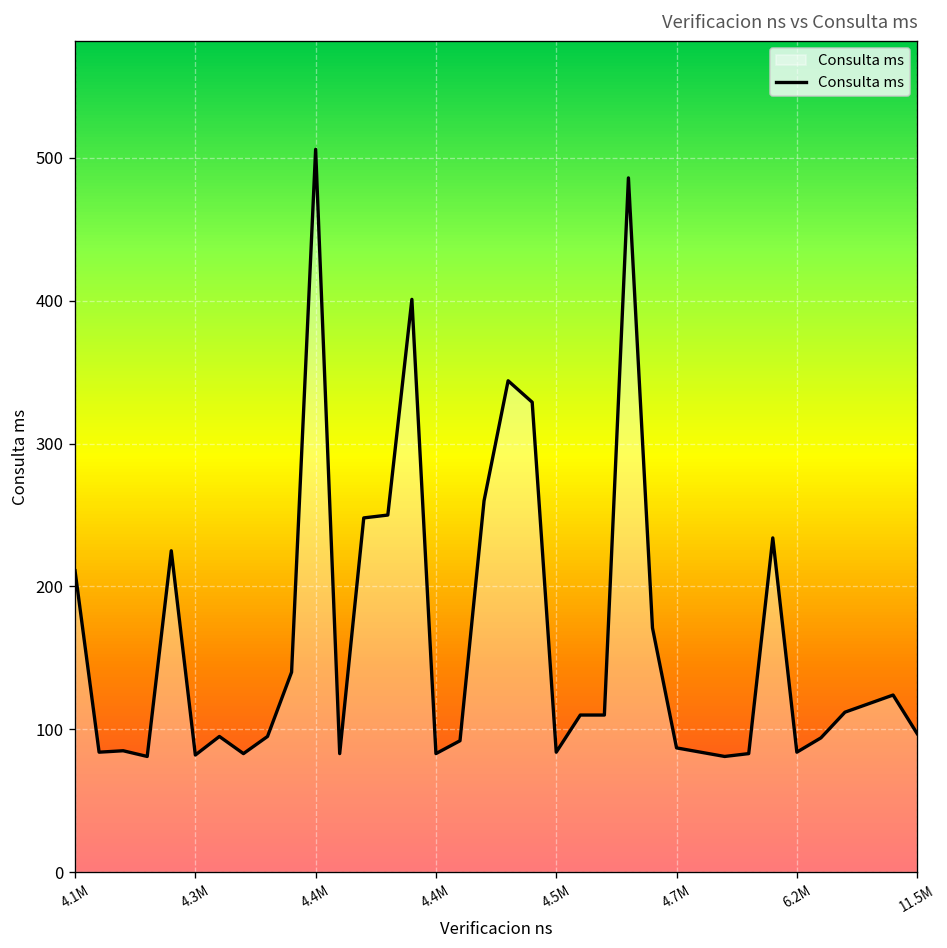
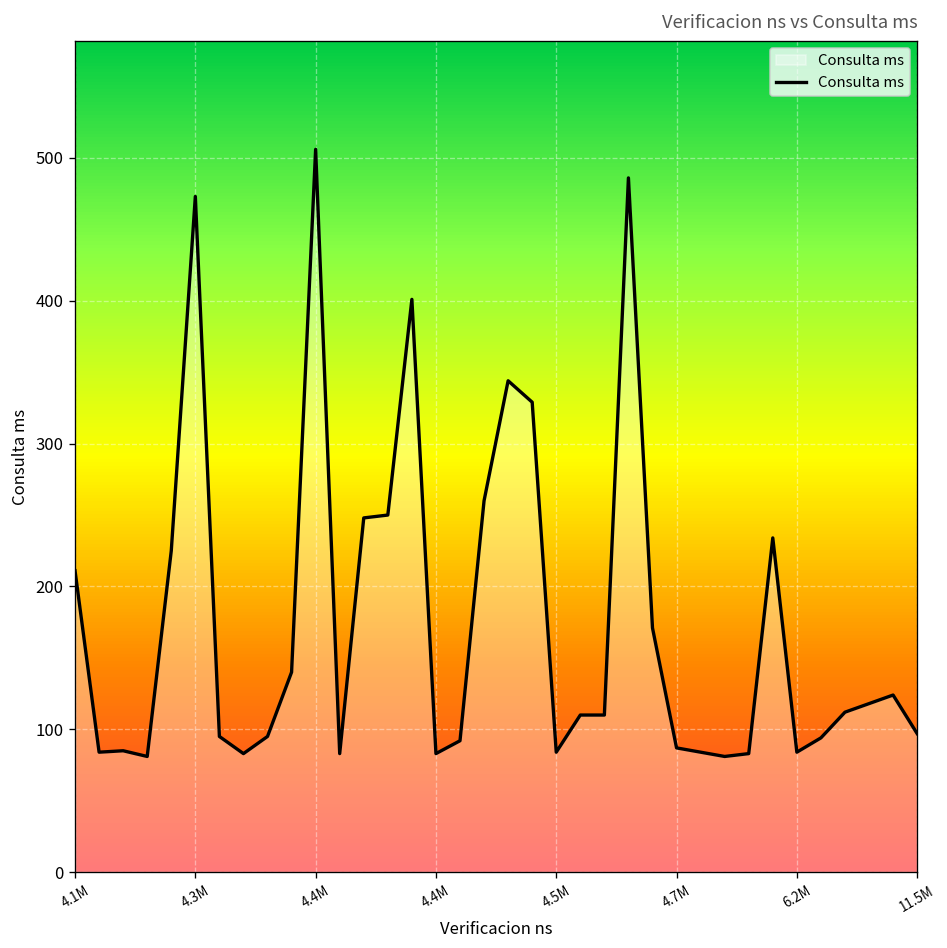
4.3M: 82 -> 473
